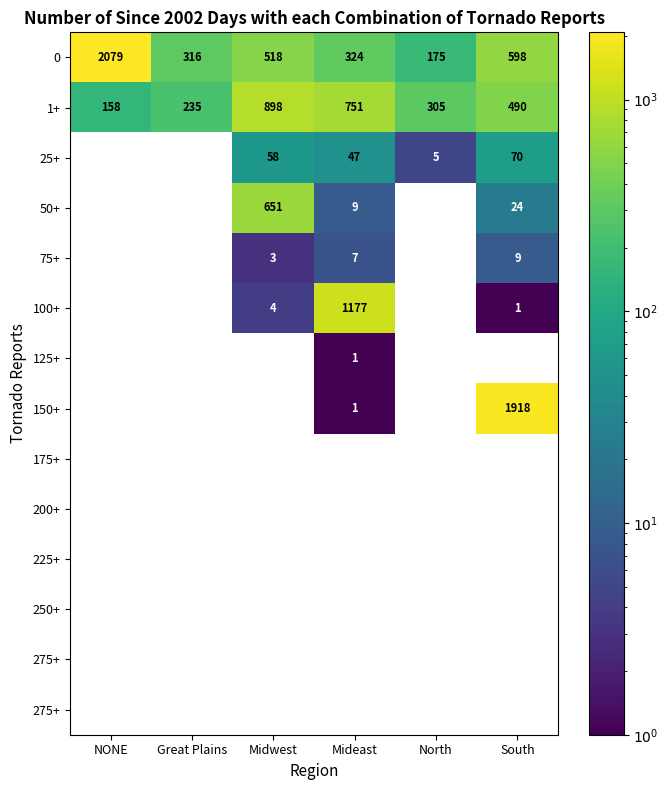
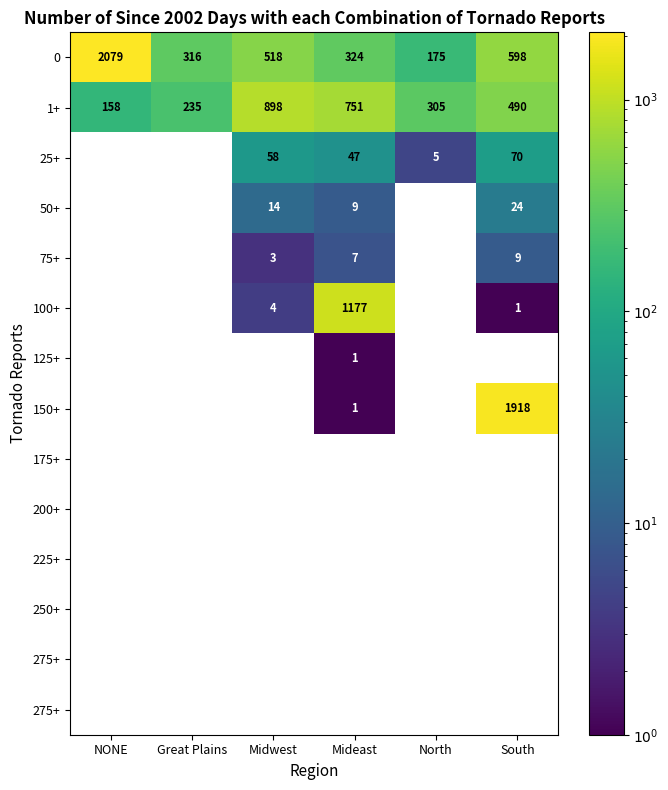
50+, Midwest: 651 -> 14
